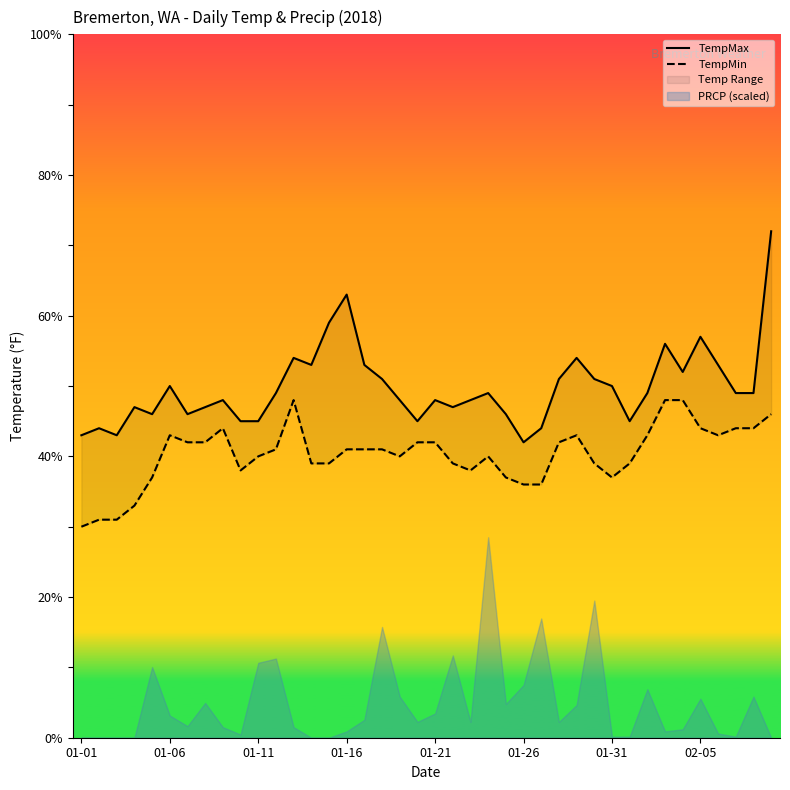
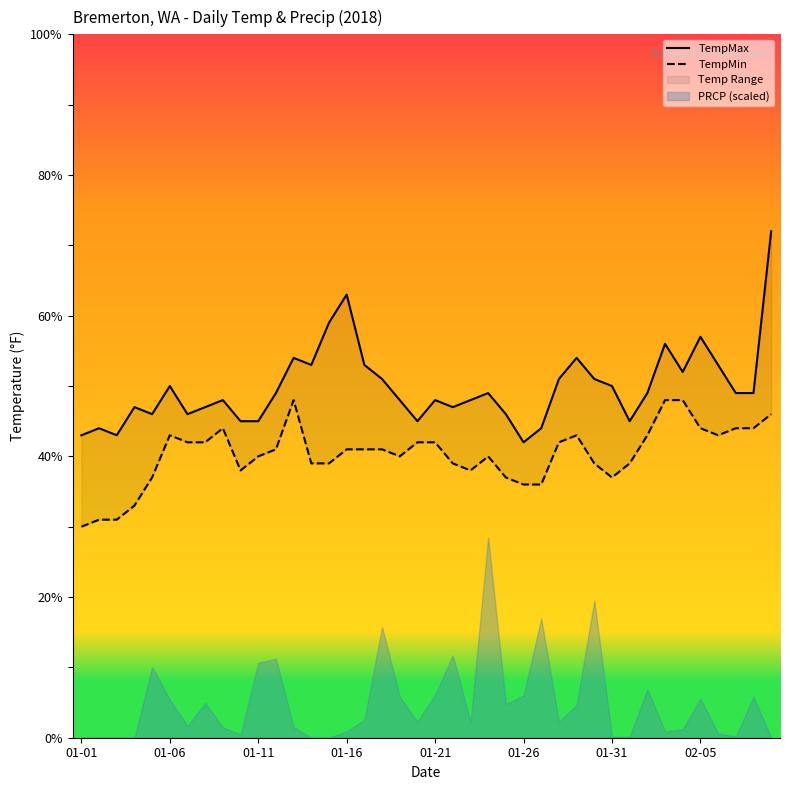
PRCP (scaled), 01-06: 3% -> 5%
PRCP (scaled), 01-21: 3% -> 6%
PRCP (scaled), 01-26: 8% -> 6%
